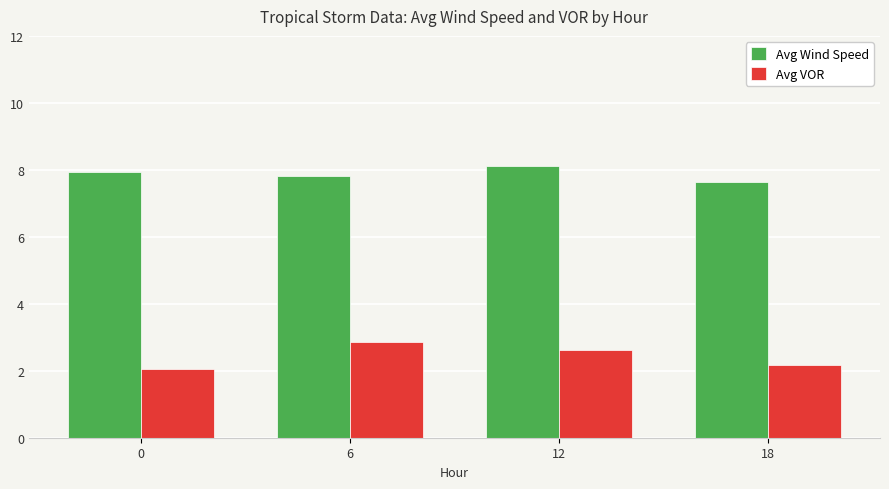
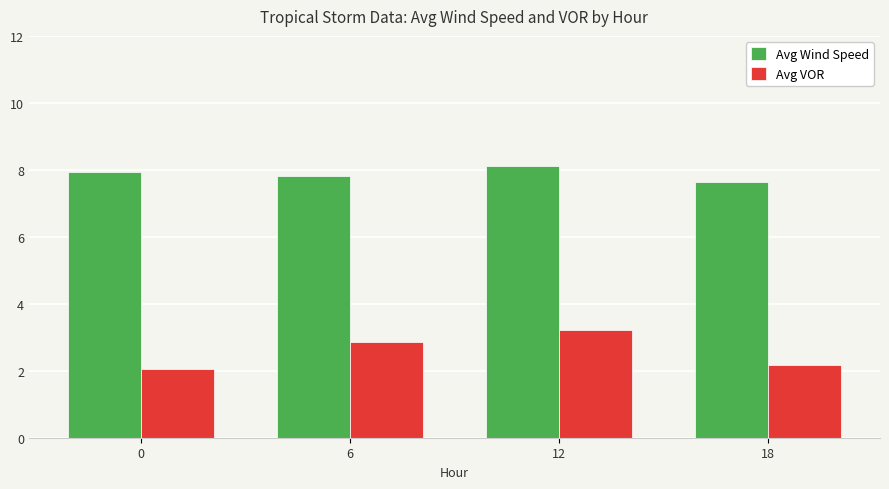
Avg VOR, 12: 2.6 -> 3.2
